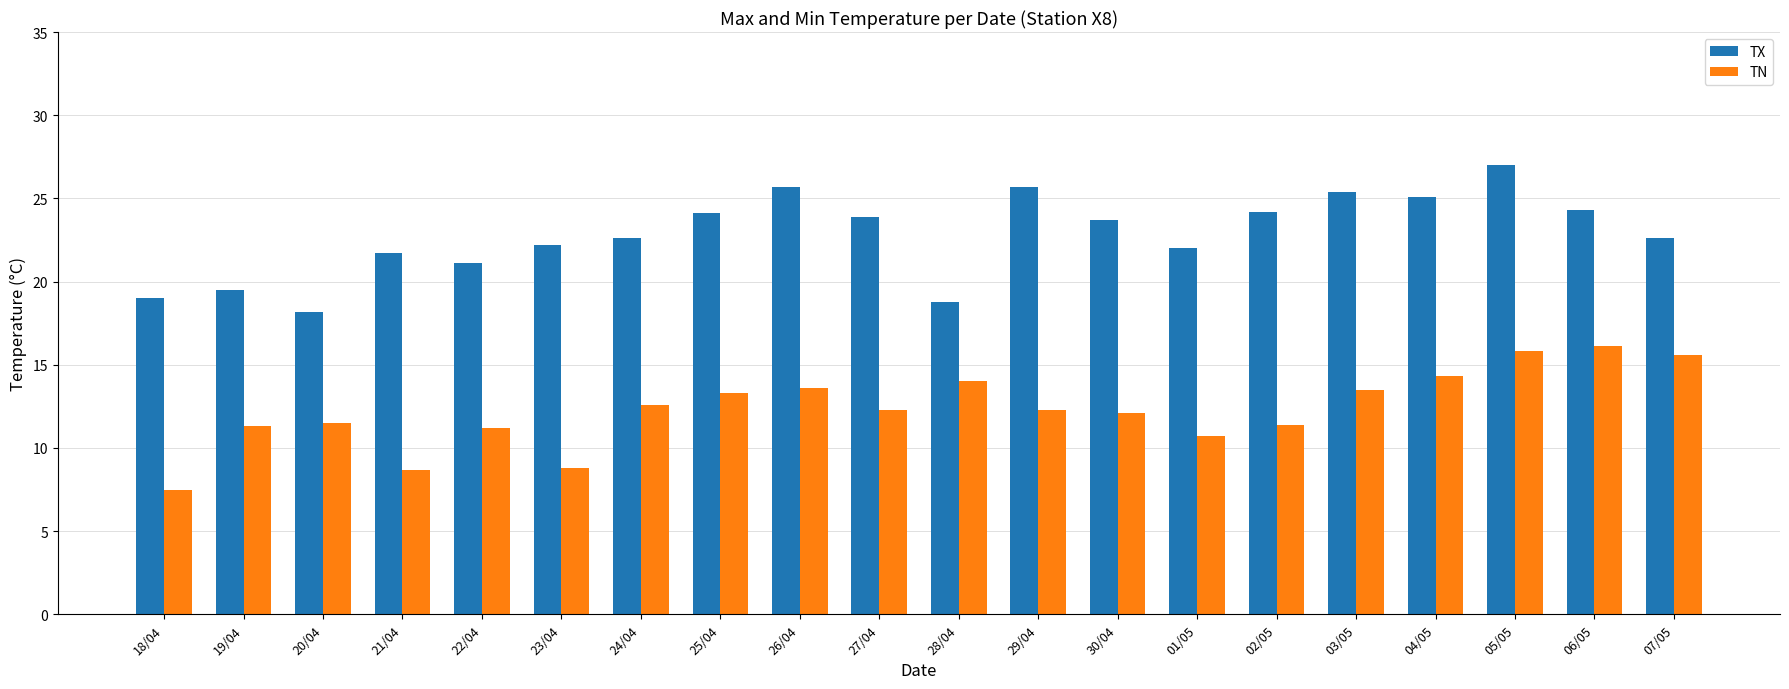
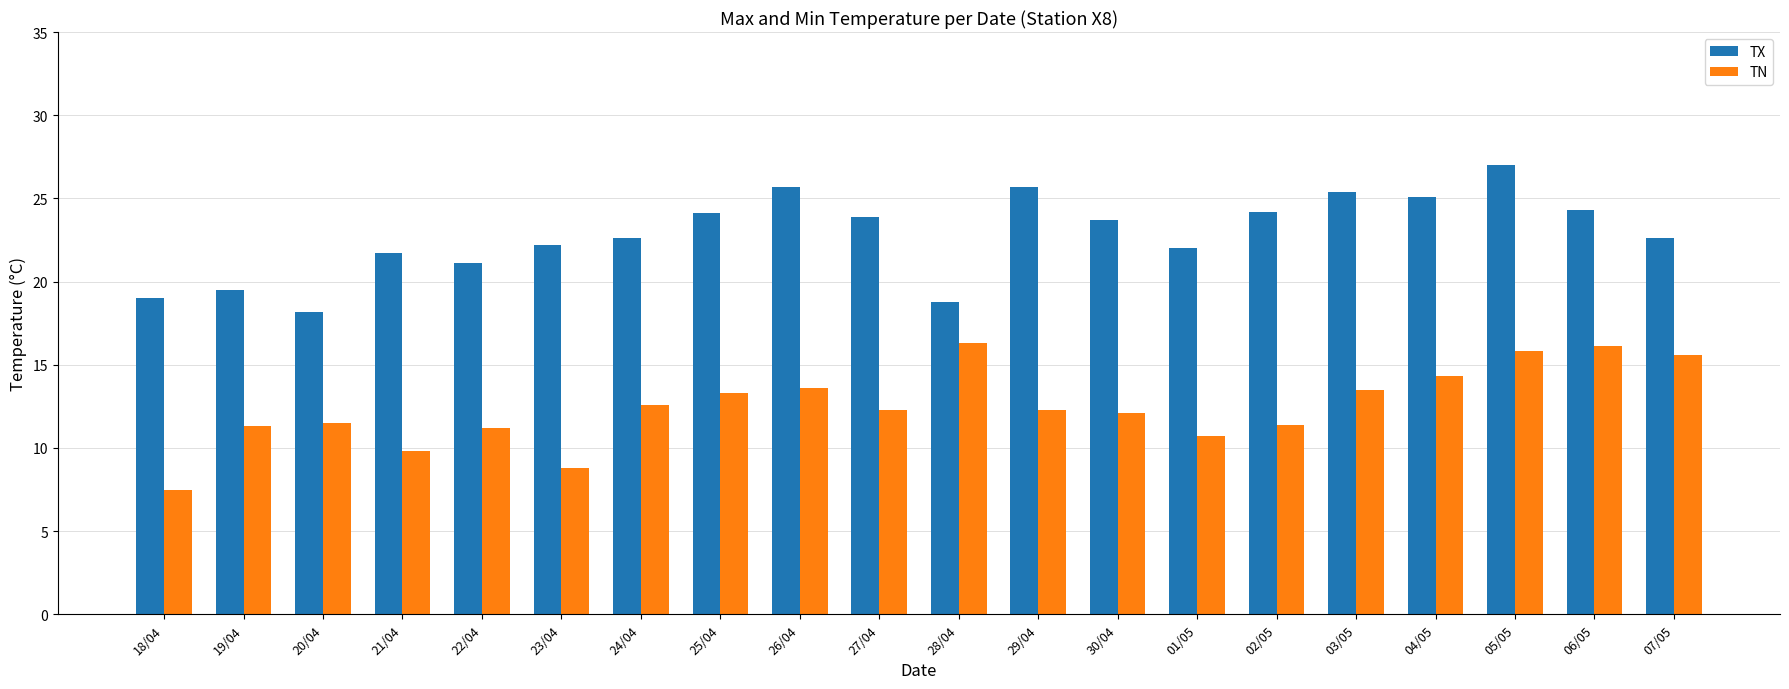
TN, 21/04: 8.7 -> 9.8
TN, 28/04: 14.0 -> 16.3
